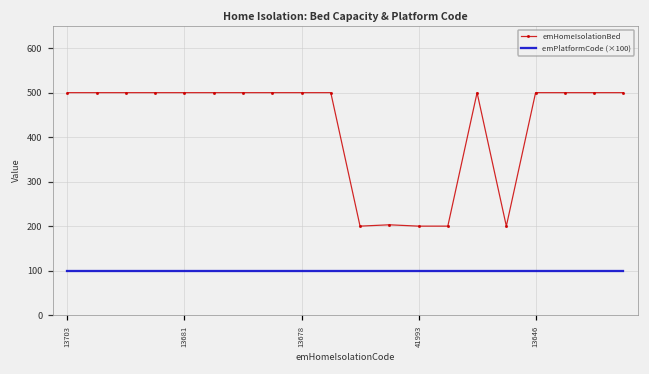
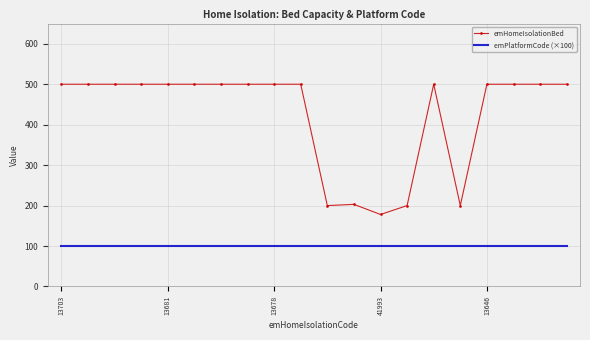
emHomeIsolationBed, 41993: 200 -> 180
